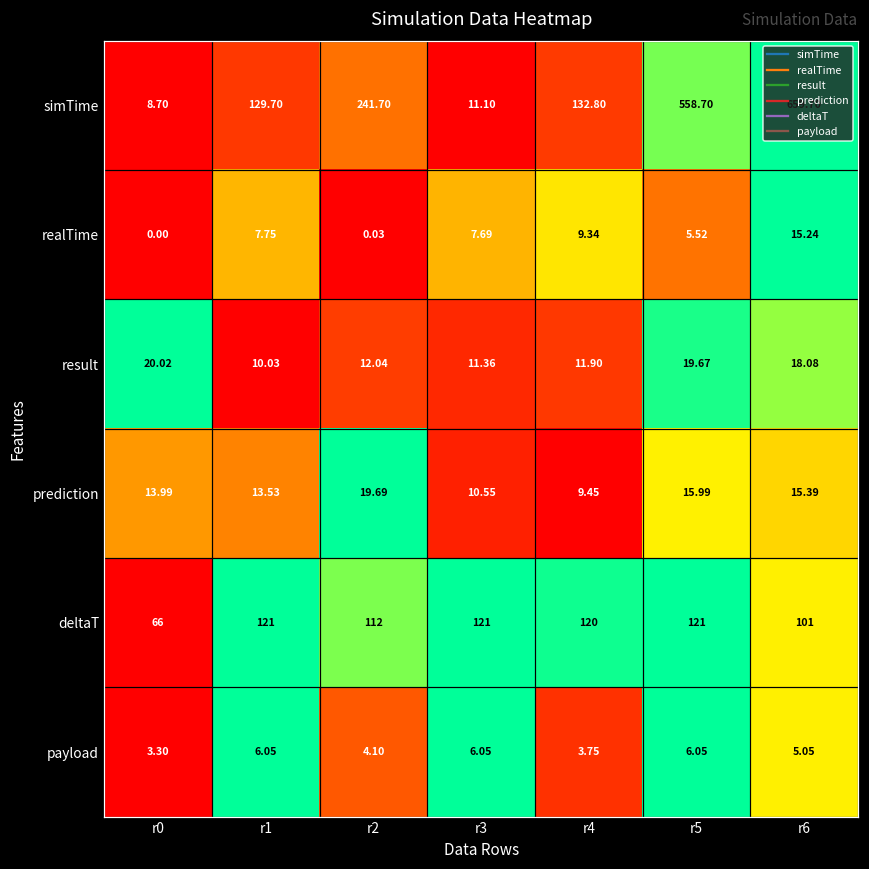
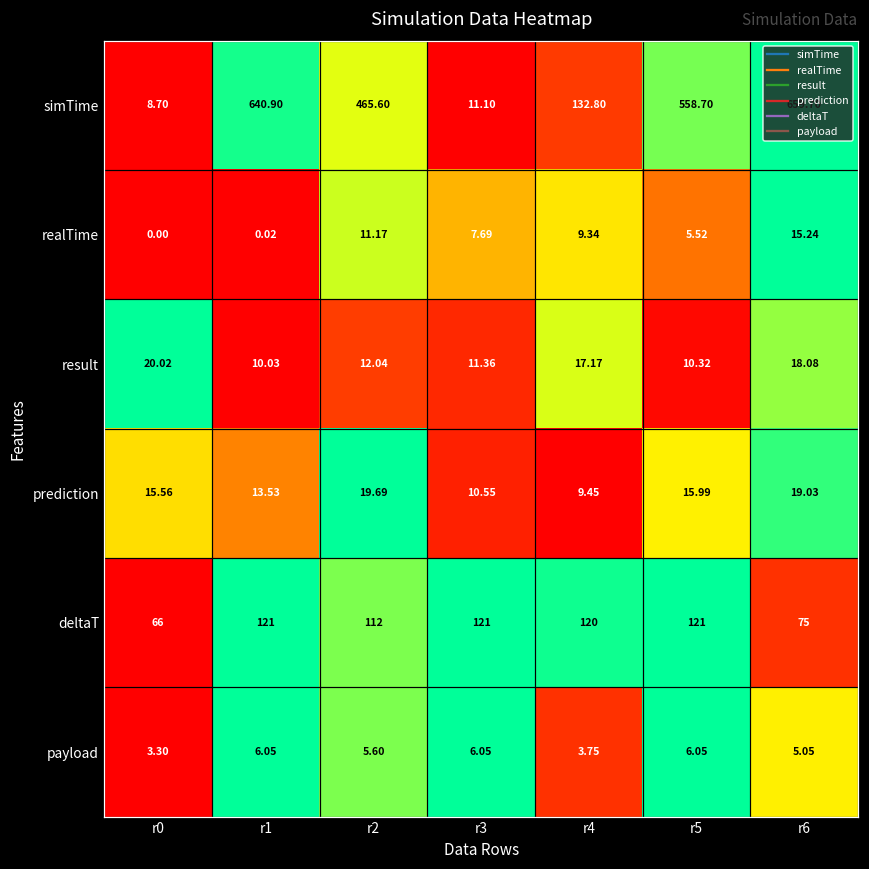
simTime, r1: 129.70 -> 640.90
simTime, r2: 241.70 -> 465.60
realTime, r1: 7.75 -> 0.02
realTime, r2: 0.03 -> 11.17
result, r4: 11.90 -> 17.17
result, r5: 19.67 -> 10.32
prediction, r0: 13.99 -> 15.56
prediction, r6: 15.39 -> 19.03
deltaT, r6: 101 -> 75
payload, r2: 4.10 -> 5.60
